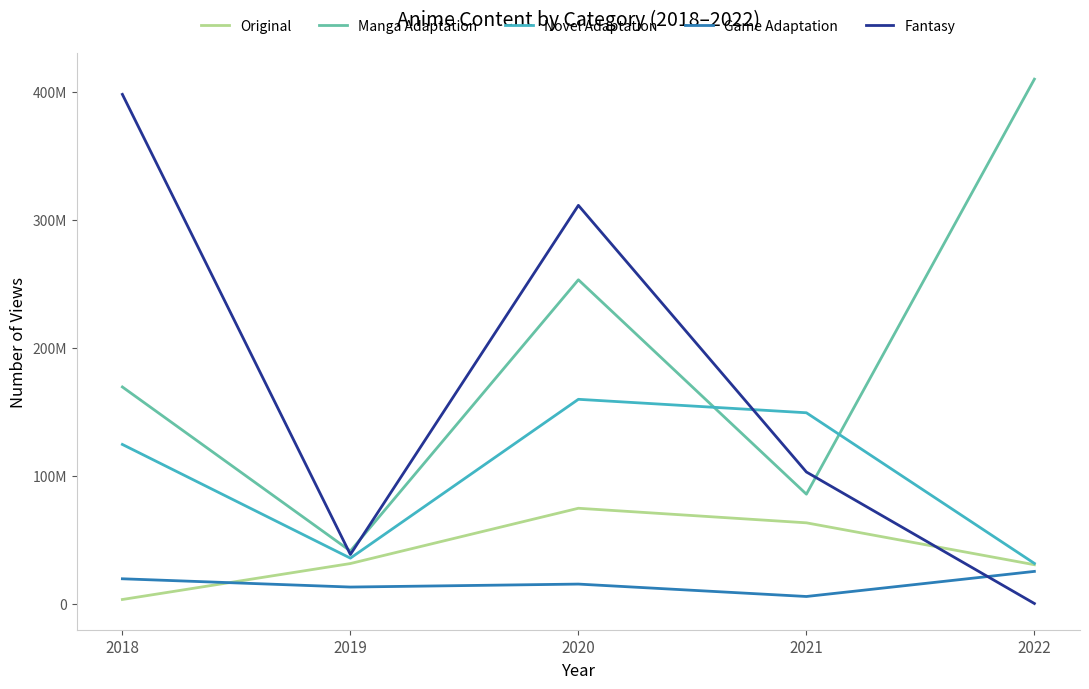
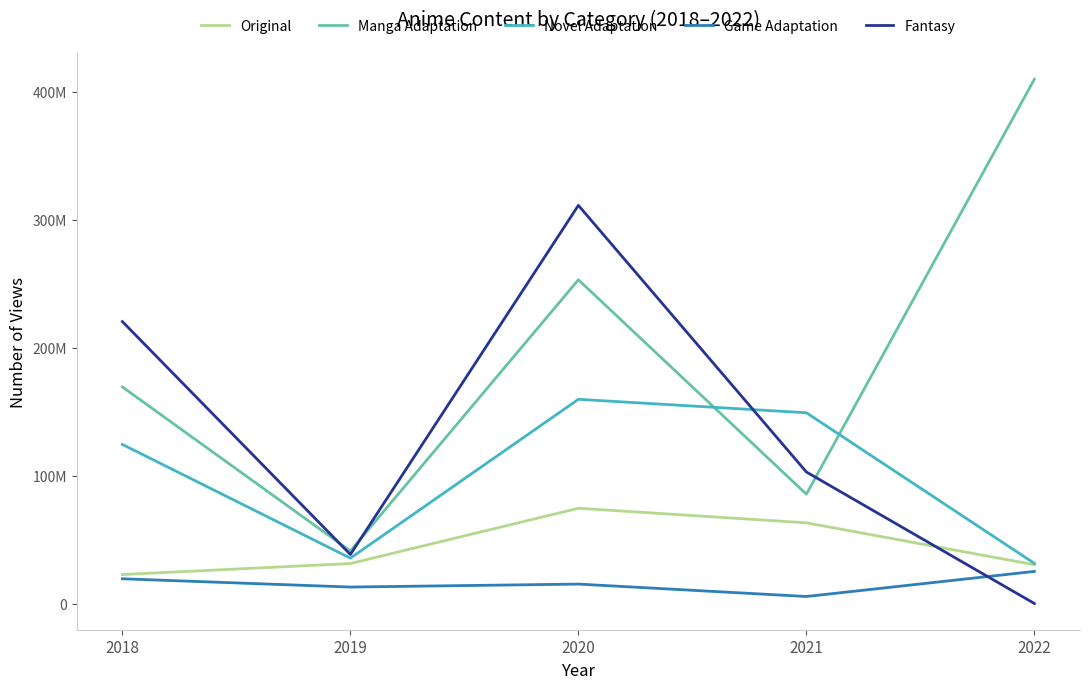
Original, 2018: 3000000 -> 23000000
Fantasy, 2018: 398000000 -> 220000000
